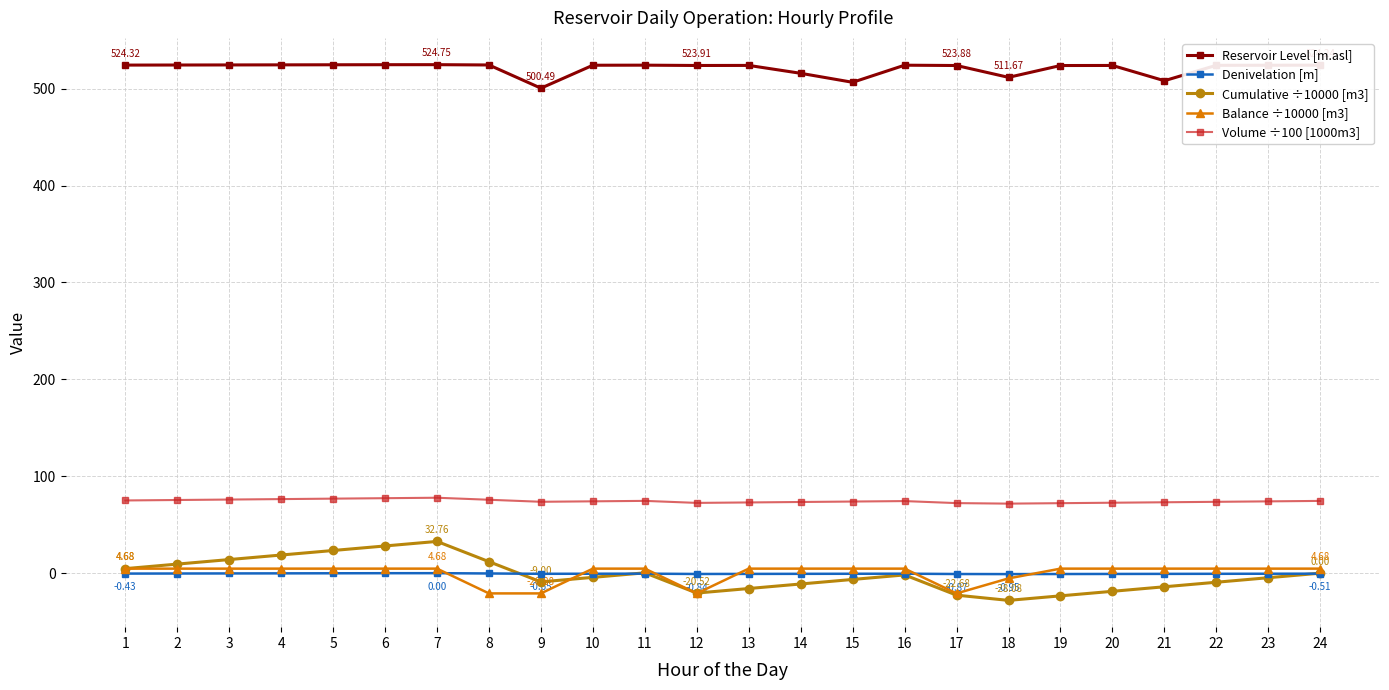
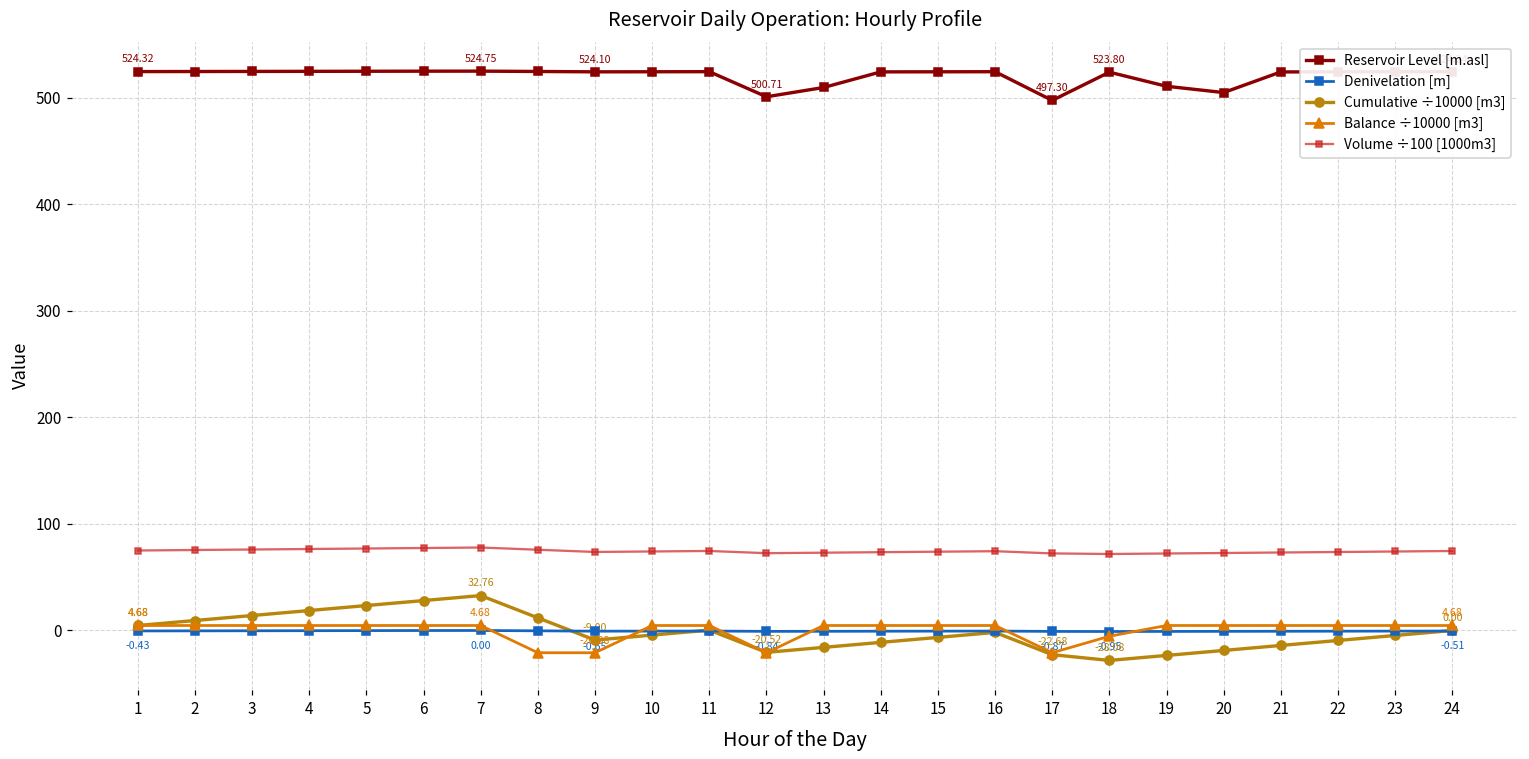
Reservoir Level [m.asl], 9: 500.49 -> 524.10
Reservoir Level [m.asl], 12: 523.91 -> 500.71
Reservoir Level [m.asl], 13: 520 -> 510
Reservoir Level [m.asl], 14: 516 -> 524
Reservoir Level [m.asl], 15: 510 -> 520
Reservoir Level [m.asl], 17: 523.88 -> 497.30
Reservoir Level [m.asl], 18: 511.67 -> 523.80
Reservoir Level [m.asl], 19: 520 -> 510
Reservoir Level [m.asl], 20: 520 -> 500
Reservoir Level [m.asl], 21: 510 -> 520
